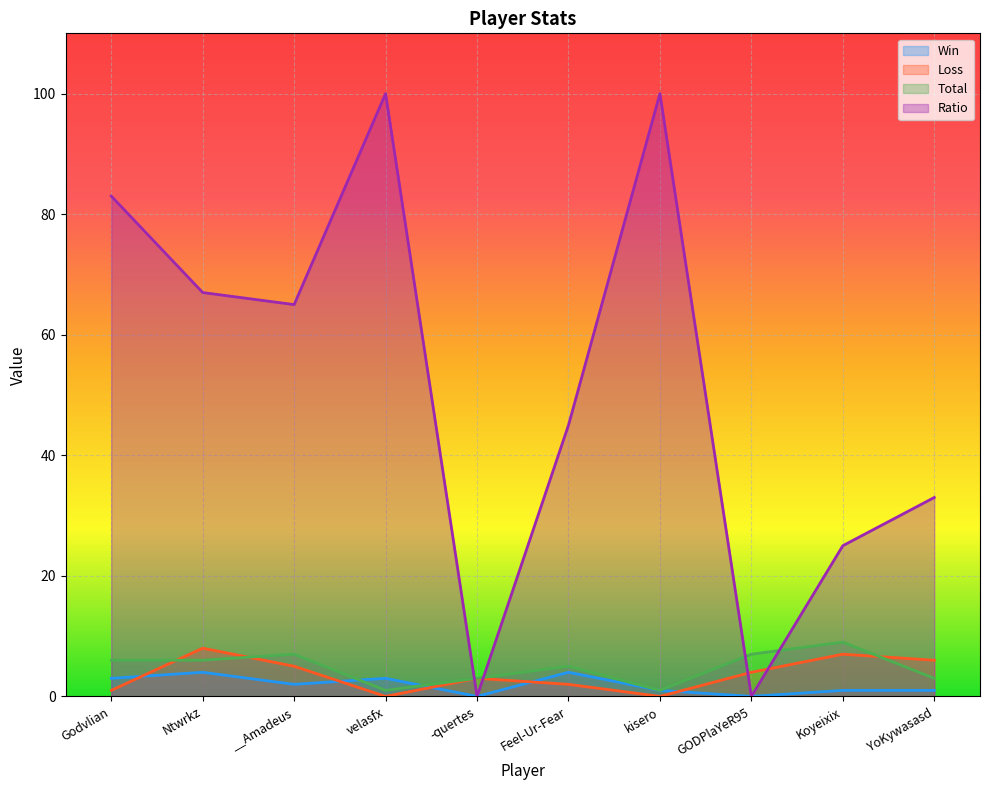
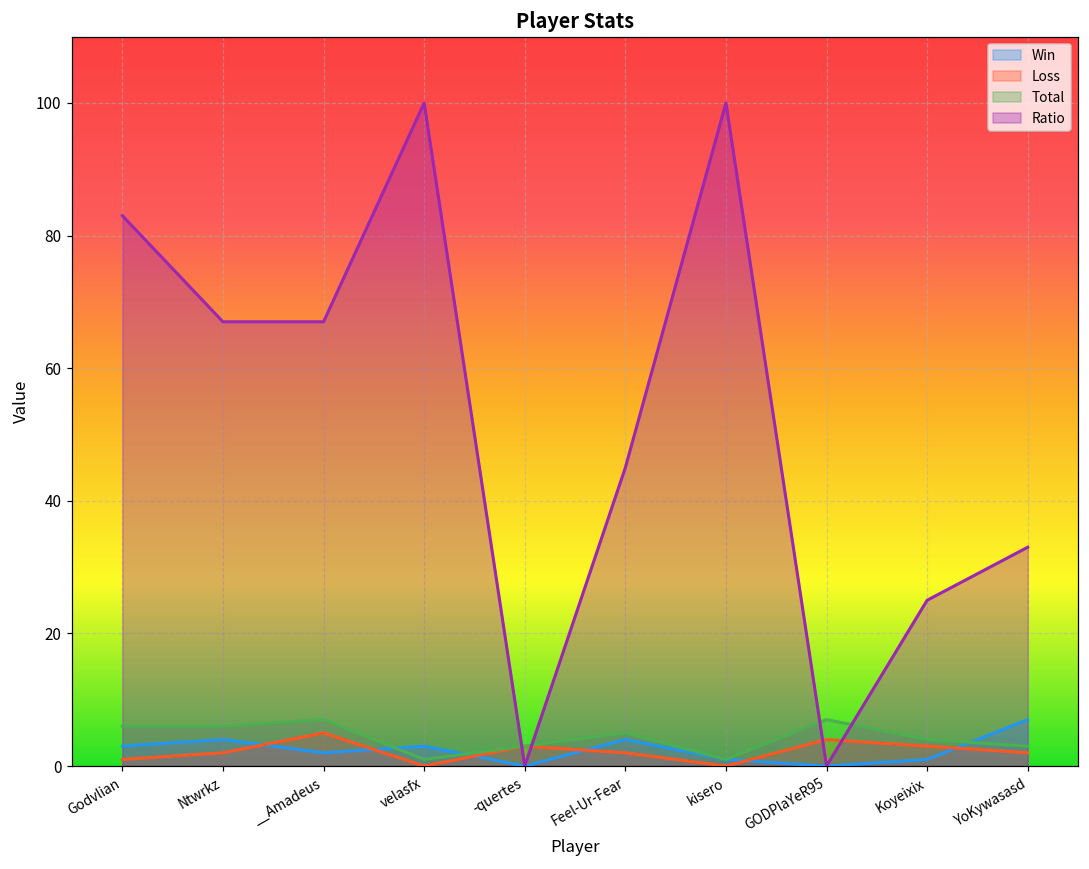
Loss, Ntwrkz: 8 -> 2
Ratio, __Amadeus: 65 -> 67
Loss, Koyeixix: 7 -> 3
Total, Koyeixix: 9 -> 4
Win, YoKywasasd: 1 -> 7
Loss, YoKywasasd: 6 -> 2
